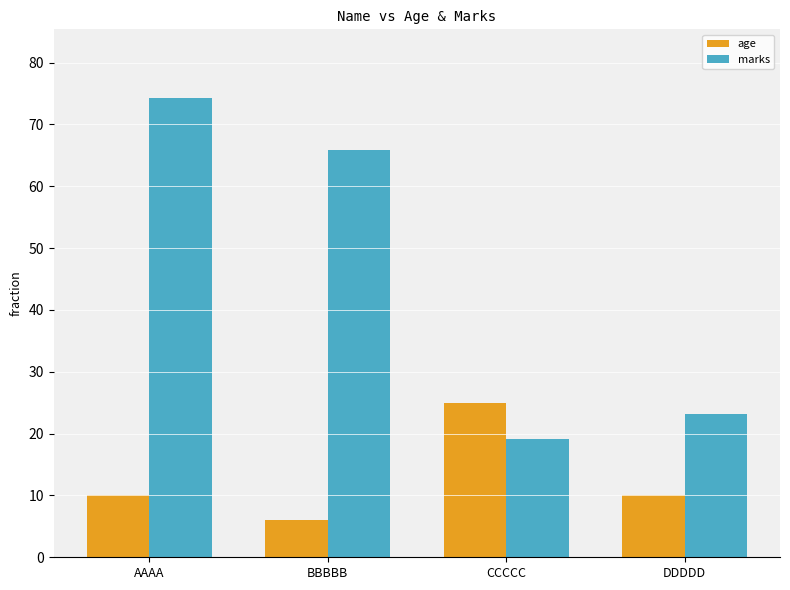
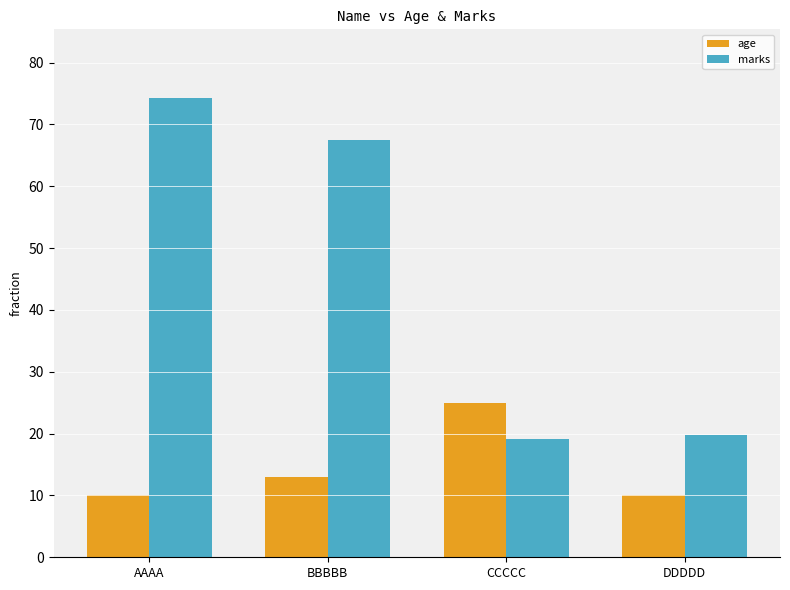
age, BBBBB: 6 -> 13
marks, BBBBB: 66 -> 67
marks, DDDDD: 23 -> 20
